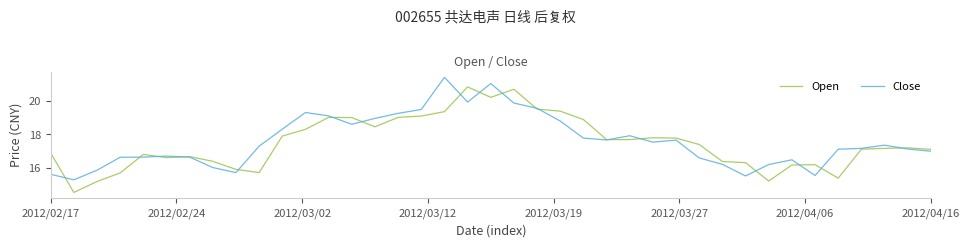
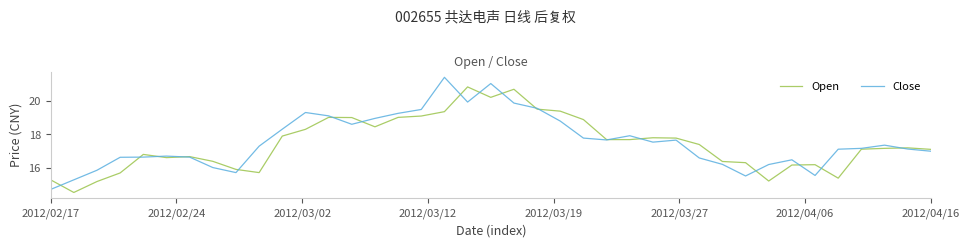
Open, 2012/02/17: 16.9 -> 15.3
Close, 2012/02/17: 15.6 -> 14.7
